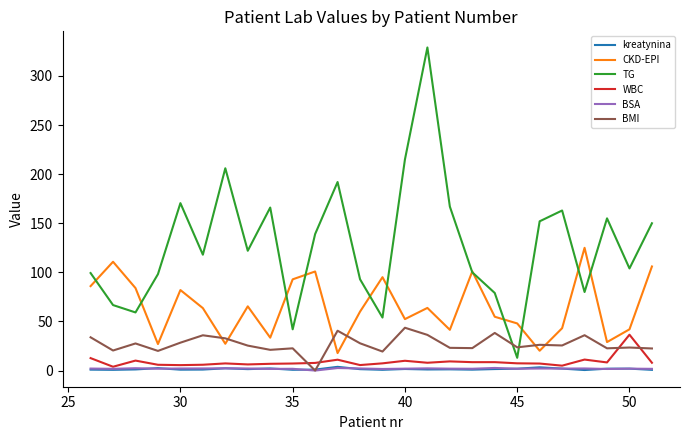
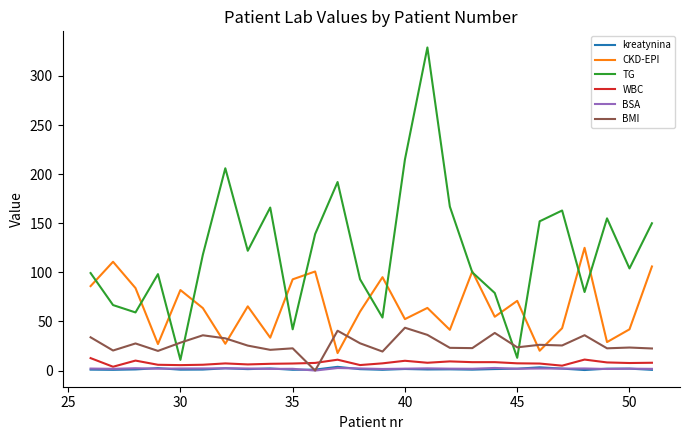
TG, 30: 170 -> 10
CKD-EPI, 45: 50 -> 70
WBC, 50: 40 -> 10
